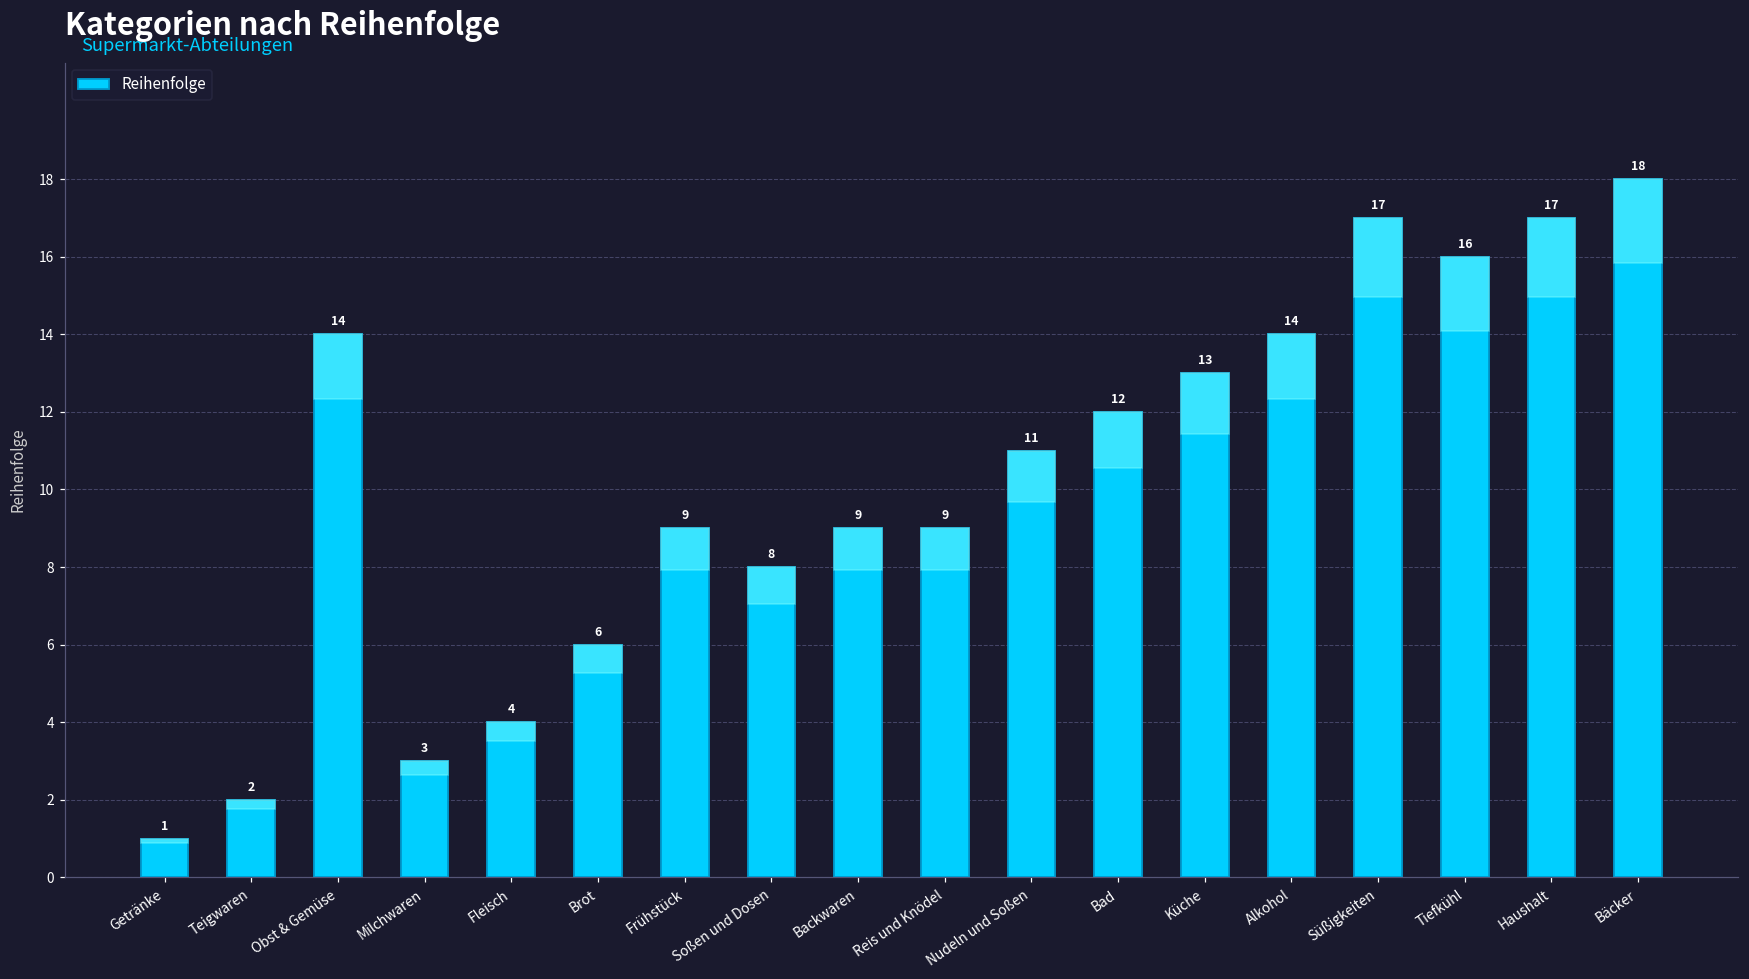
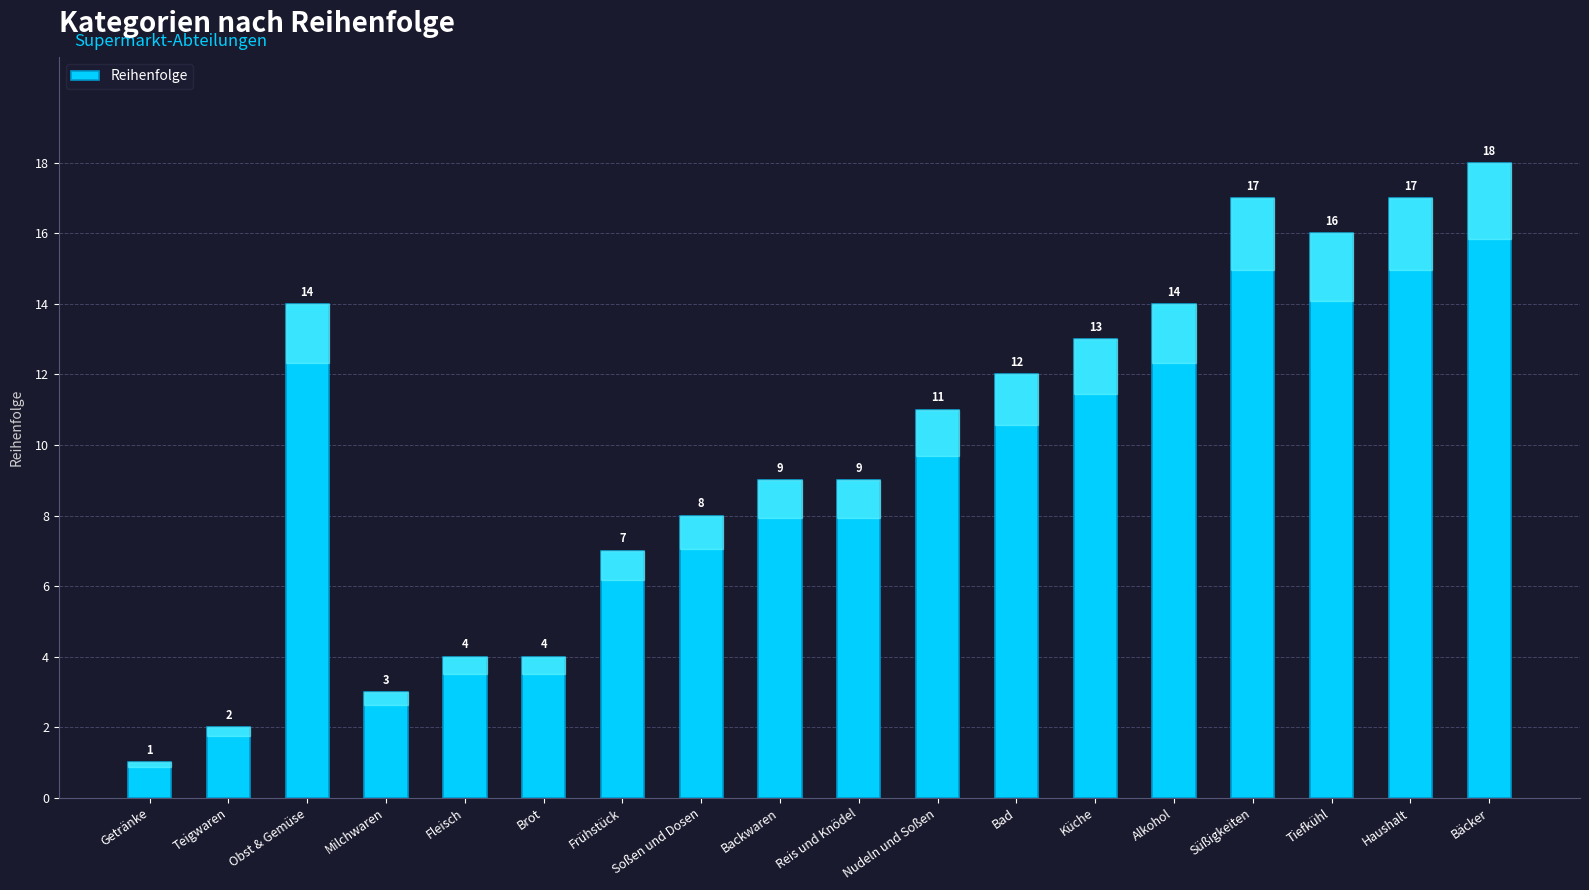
Brot: 6 -> 4
Frühstück: 9 -> 7
